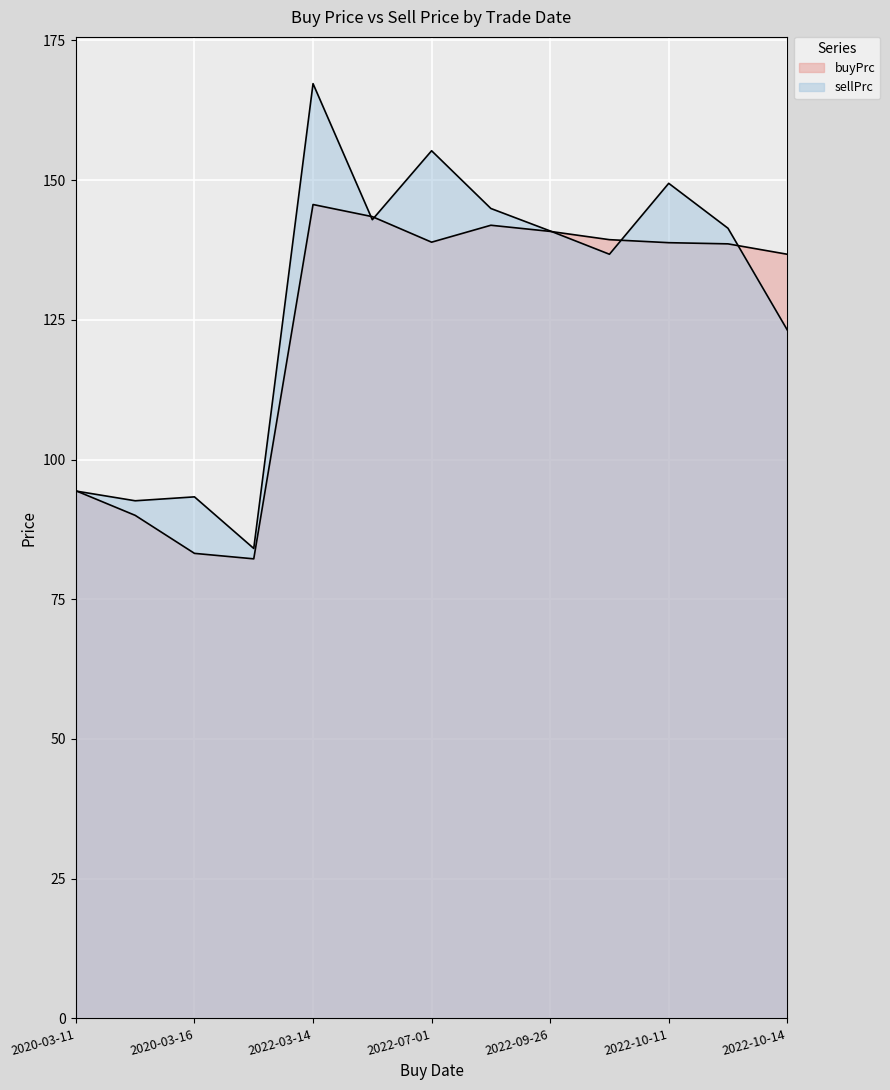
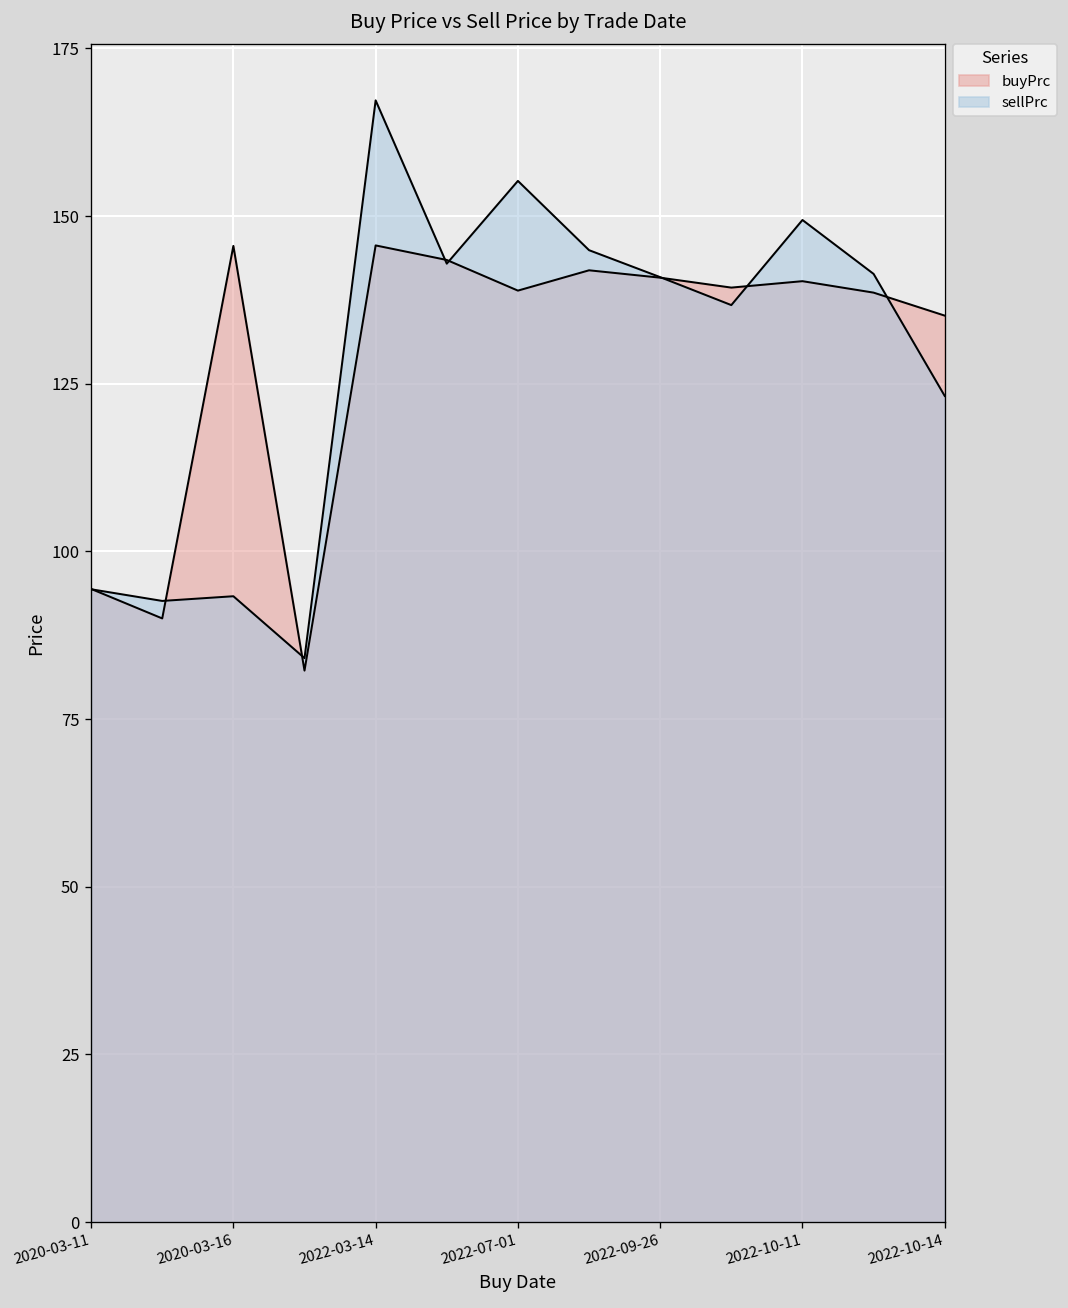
buyPrc, 2020-03-16: 83 -> 146
buyPrc, 2022-10-11: 139 -> 140
buyPrc, 2022-10-14: 137 -> 135
